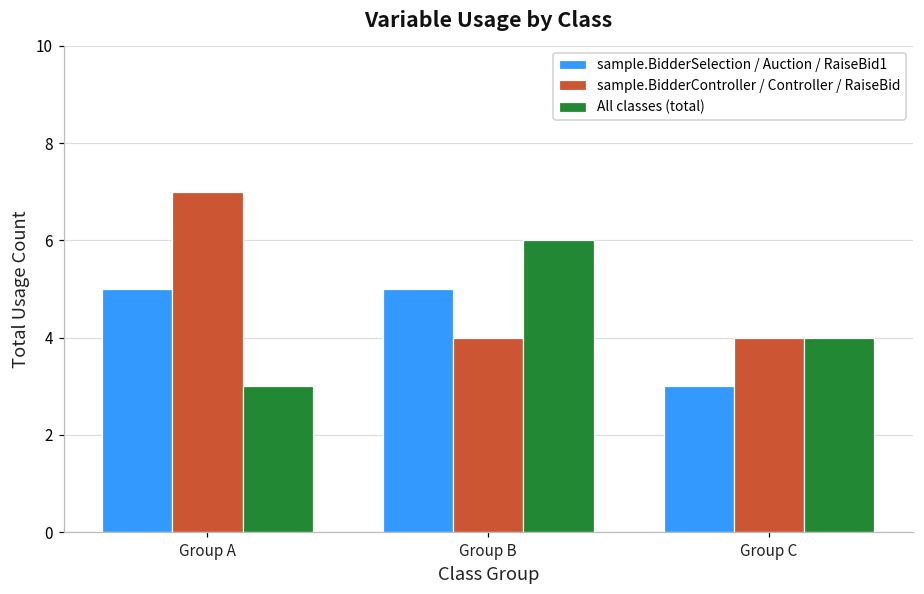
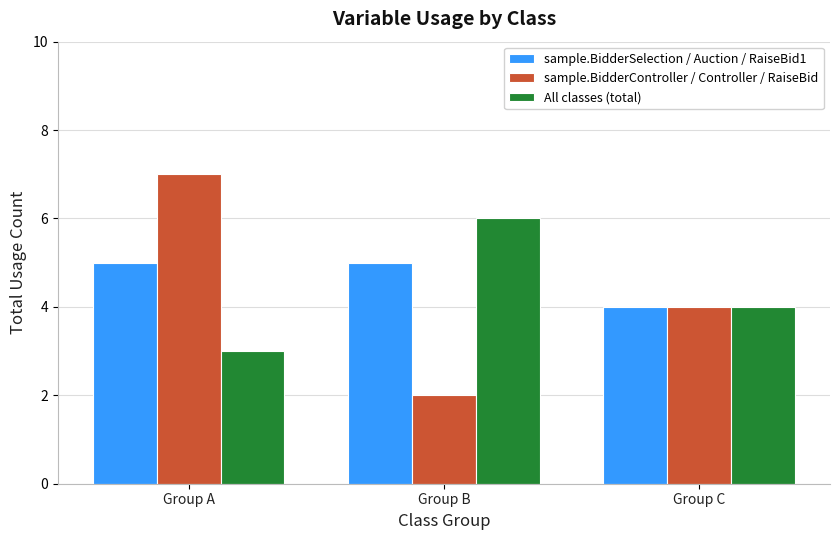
sample.BidderController / Controller / RaiseBid, Group B: 4 -> 2
sample.BidderSelection / Auction / RaiseBid1, Group C: 3 -> 4
